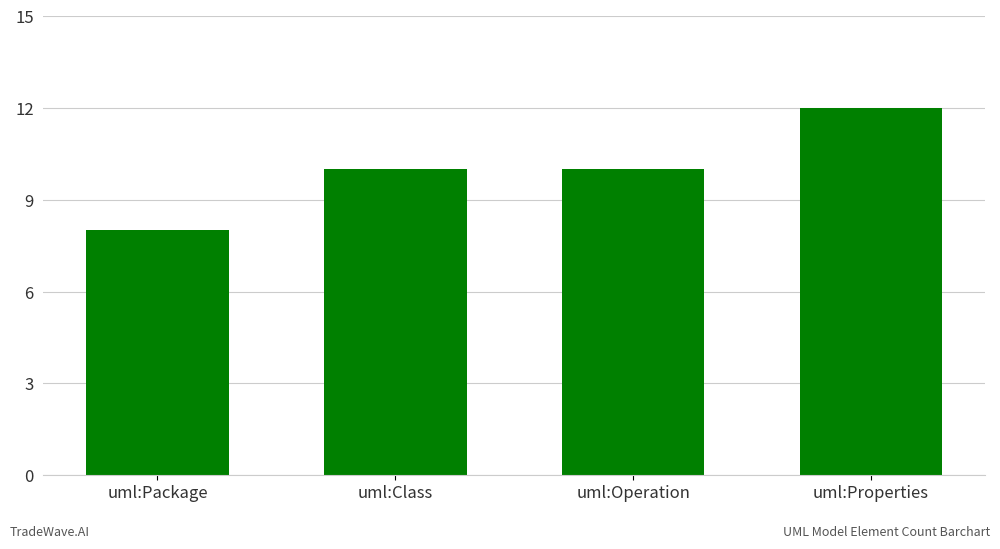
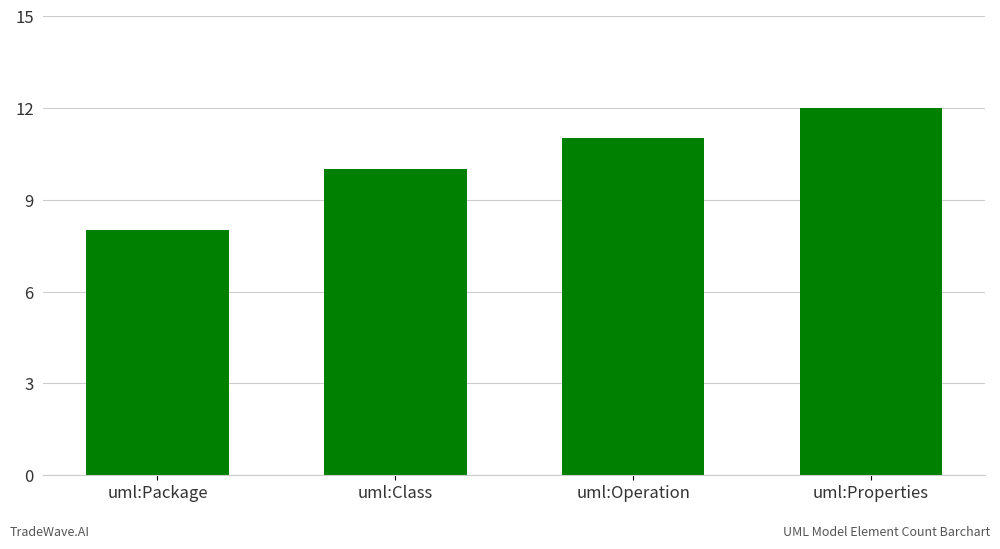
uml:Operation: 10 -> 11
